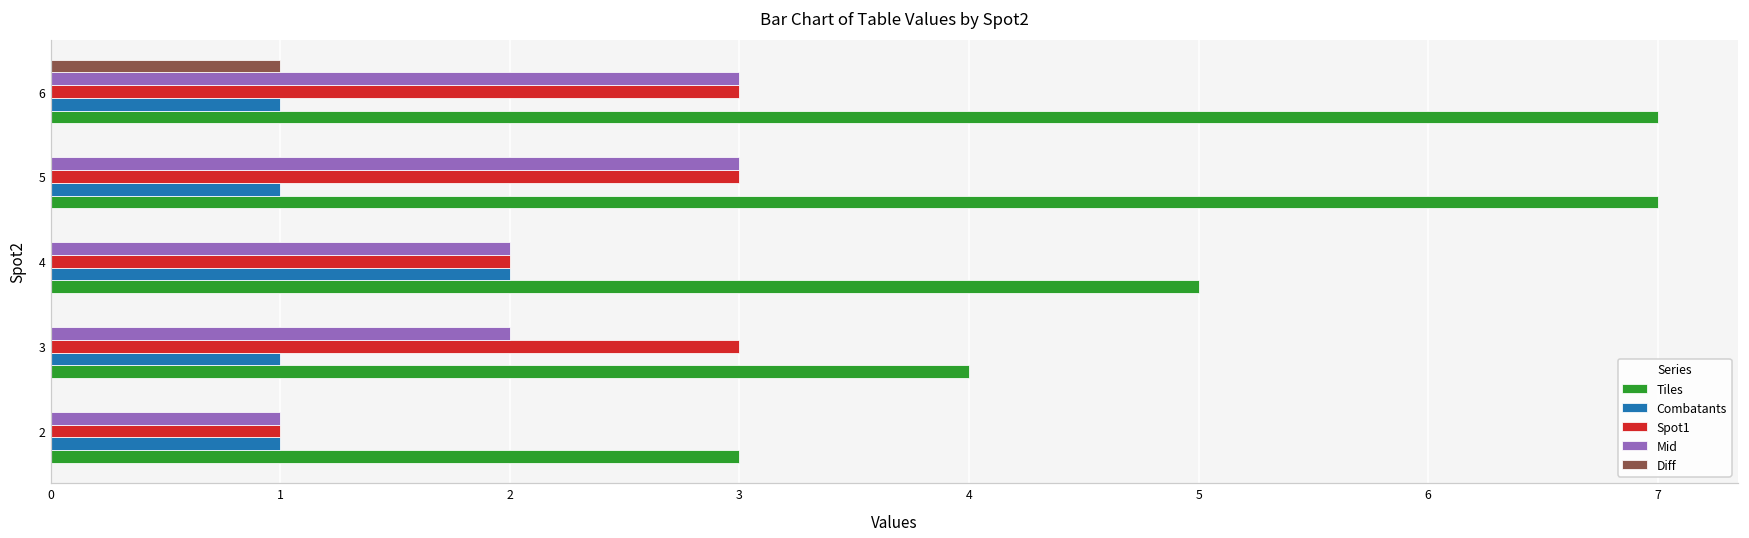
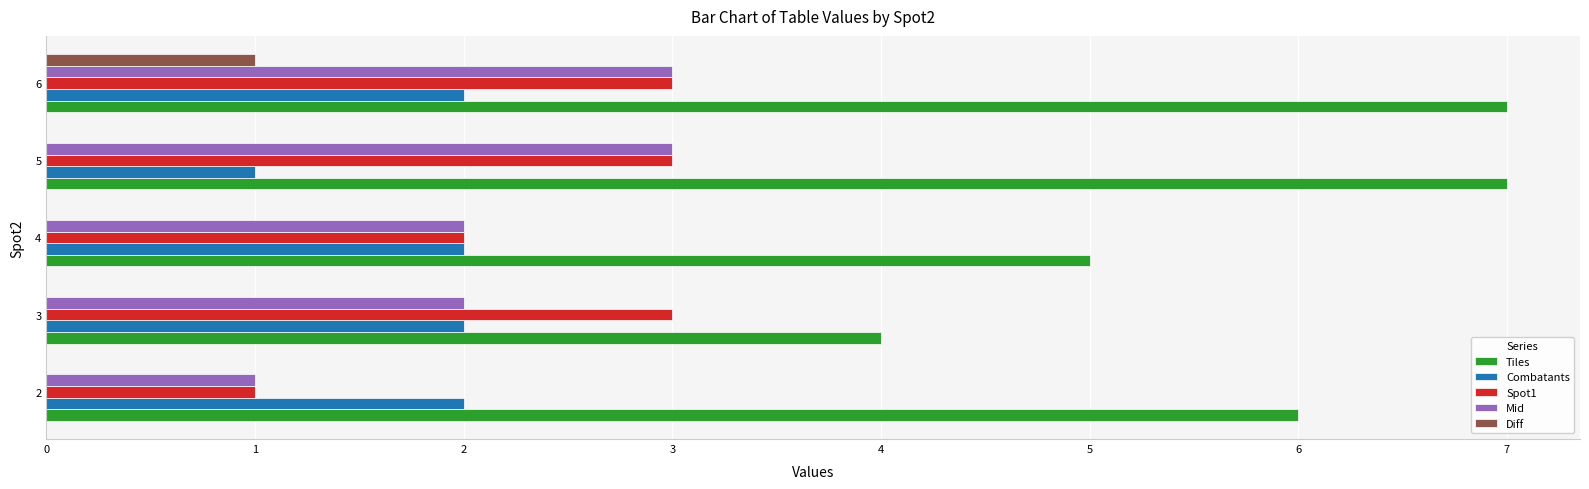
Combatants, 6: 1 -> 2
Combatants, 3: 1 -> 2
Combatants, 2: 1 -> 2
Tiles, 2: 3 -> 6
